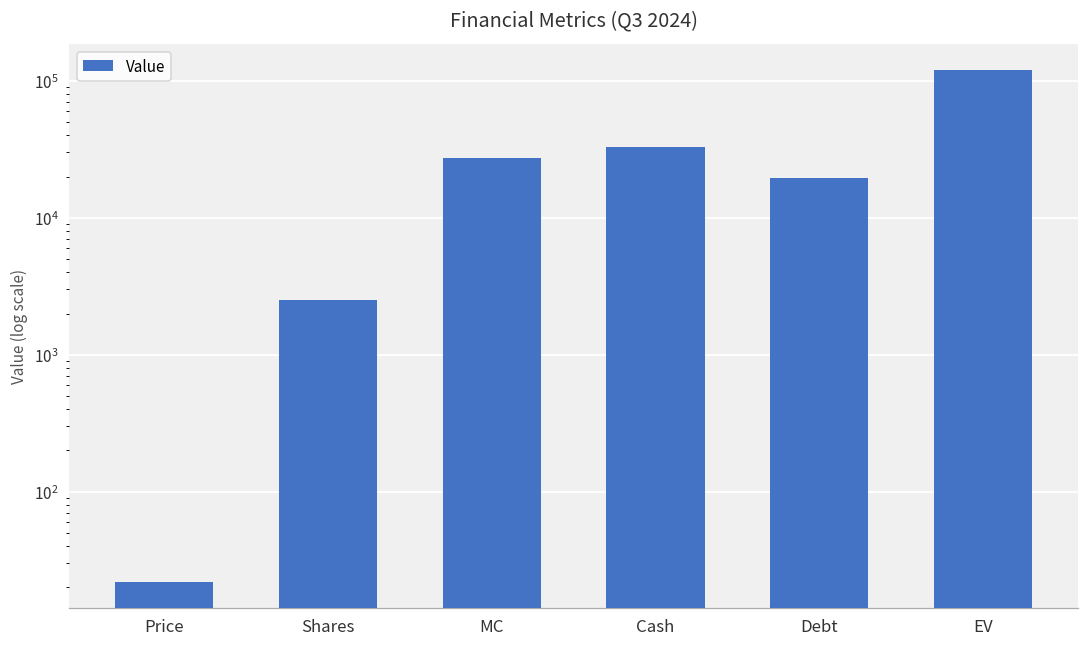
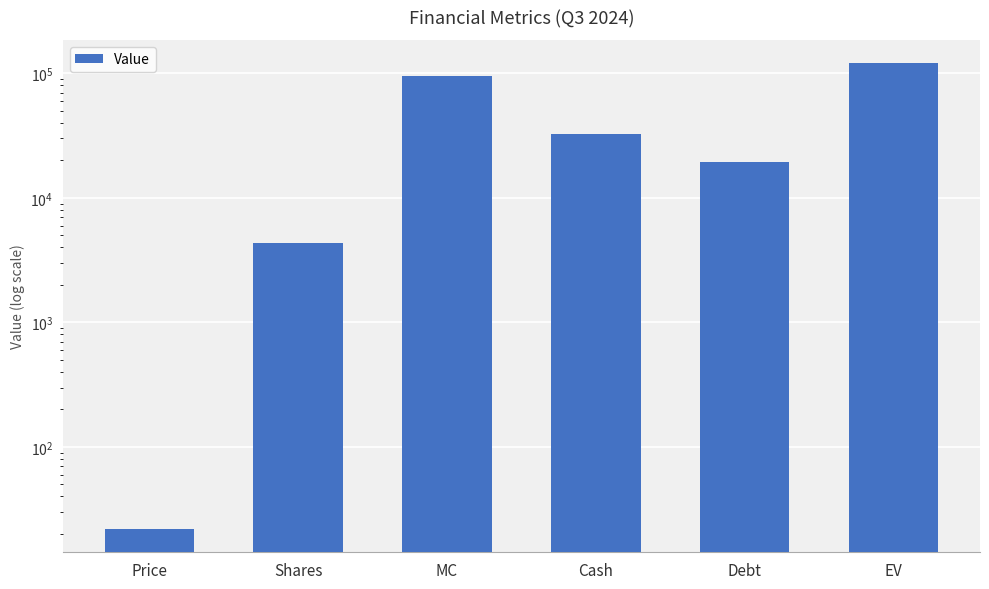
Shares: 2500 -> 4300
MC: 27000 -> 90000
